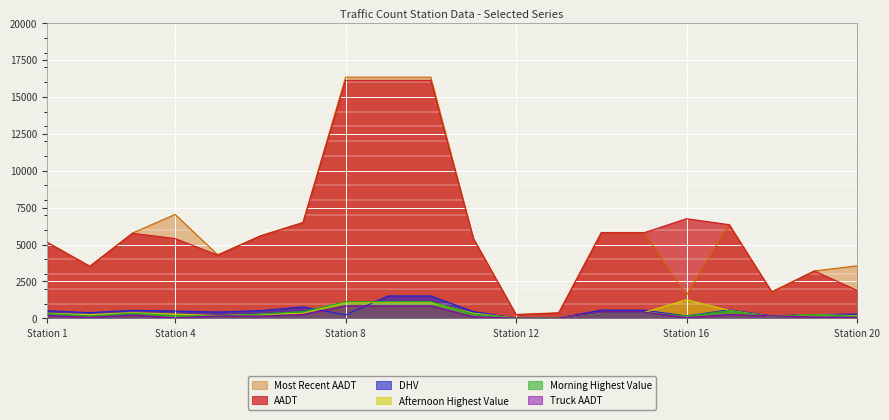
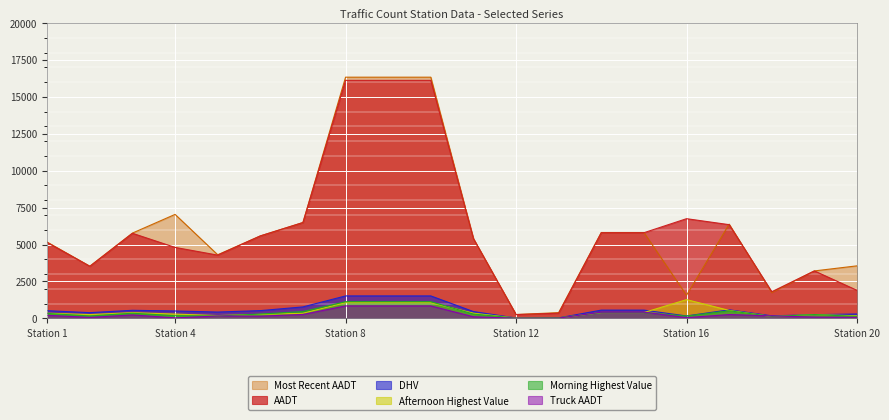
AADT, Station 4: 5400 -> 4800
DHV, Station 8: 200 -> 1500
